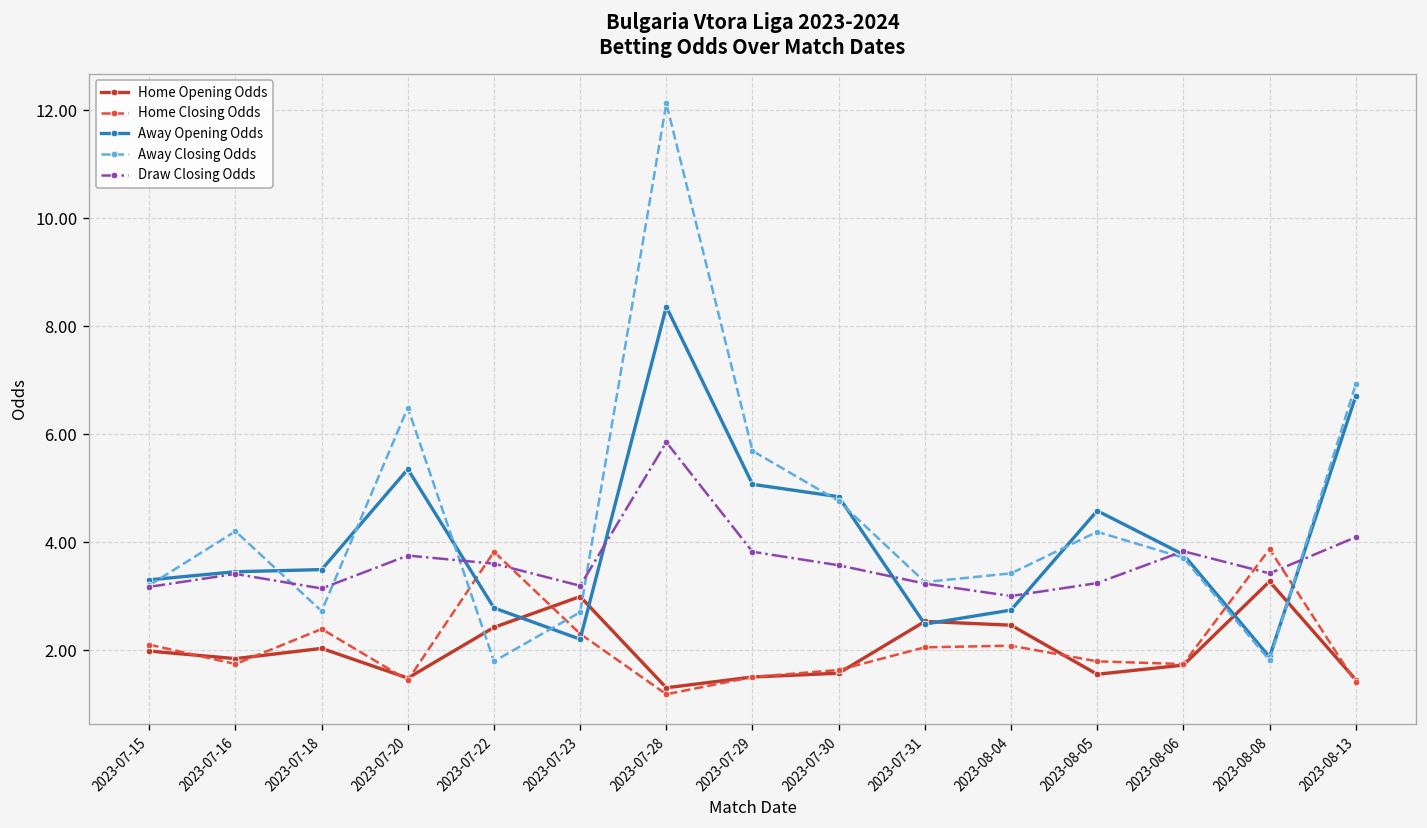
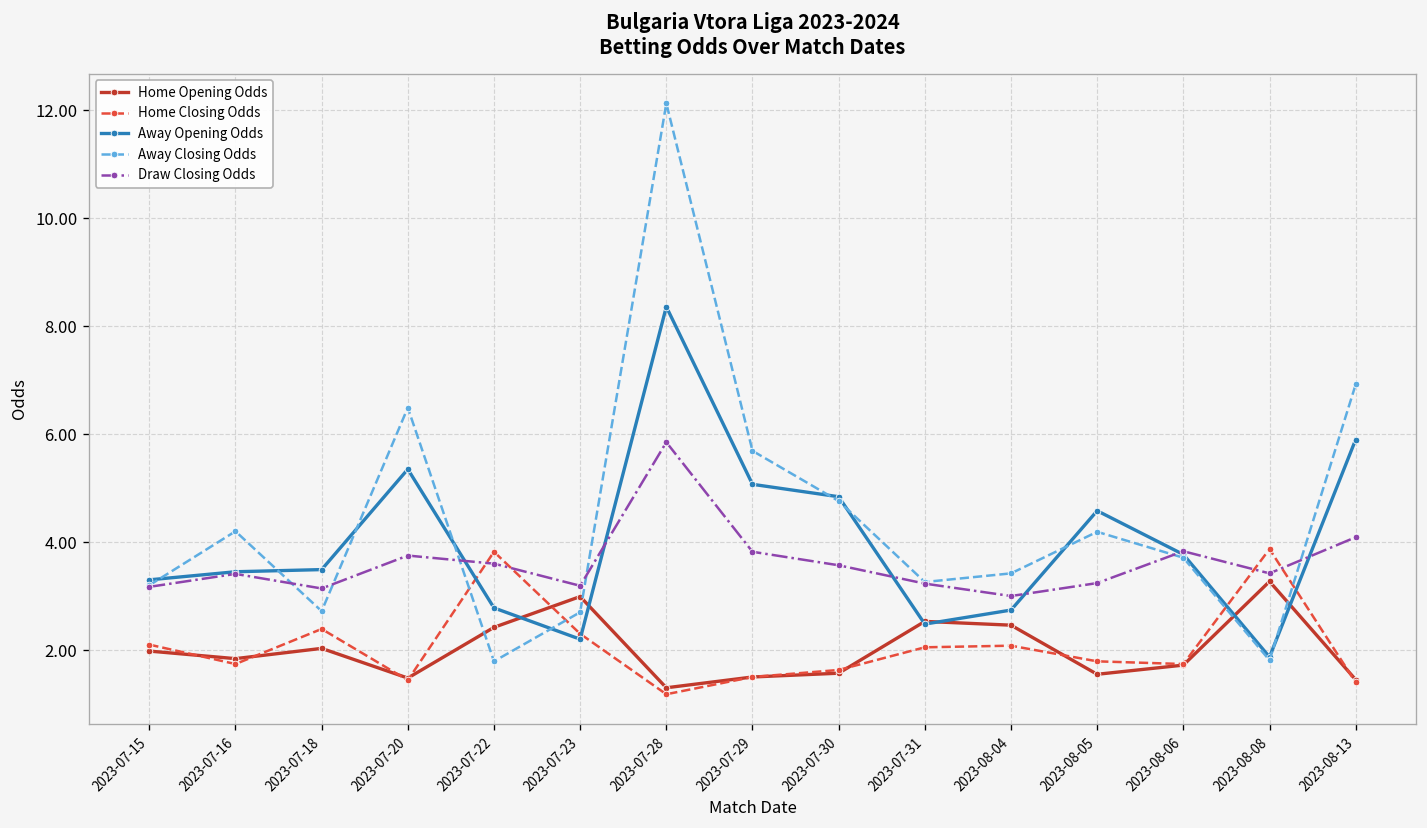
Away Opening Odds, 2023-08-13: 6.7 -> 5.9
